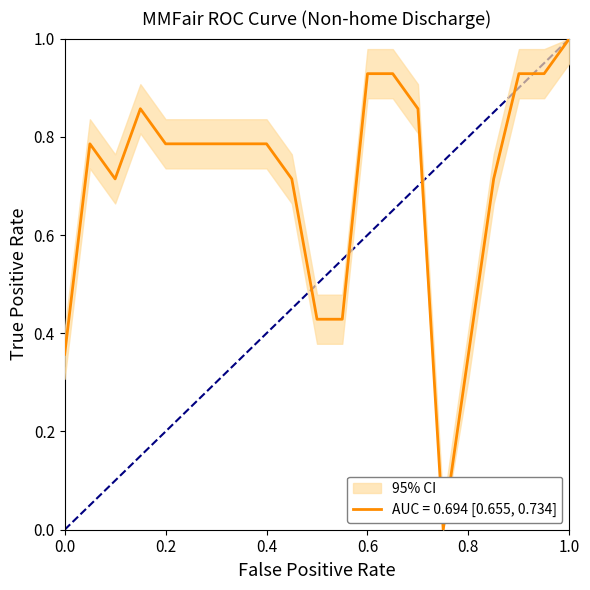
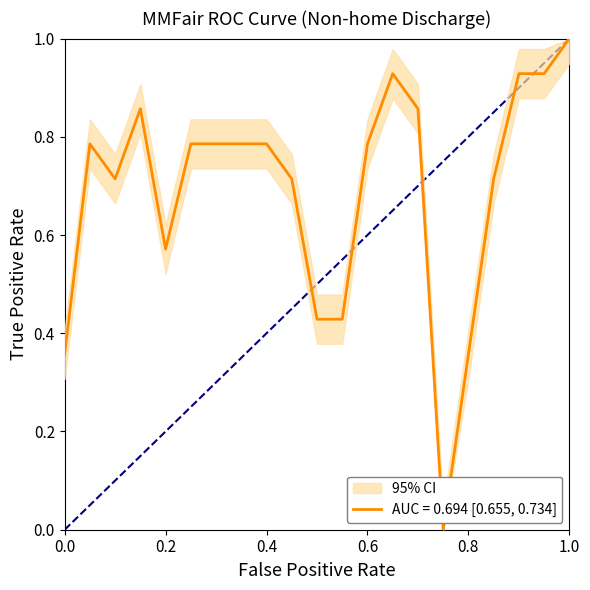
AUC = 0.694 [0.655, 0.734], 0.2: 0.79 -> 0.57
AUC = 0.694 [0.655, 0.734], 0.6: 0.93 -> 0.79
